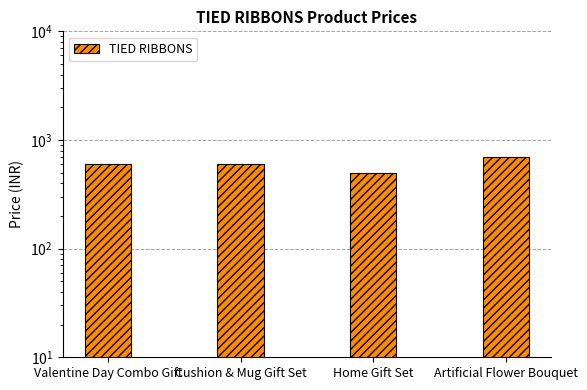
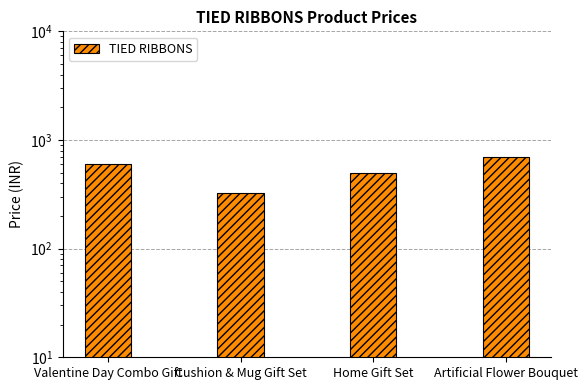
Cushion & Mug Gift Set: 600 -> 330
